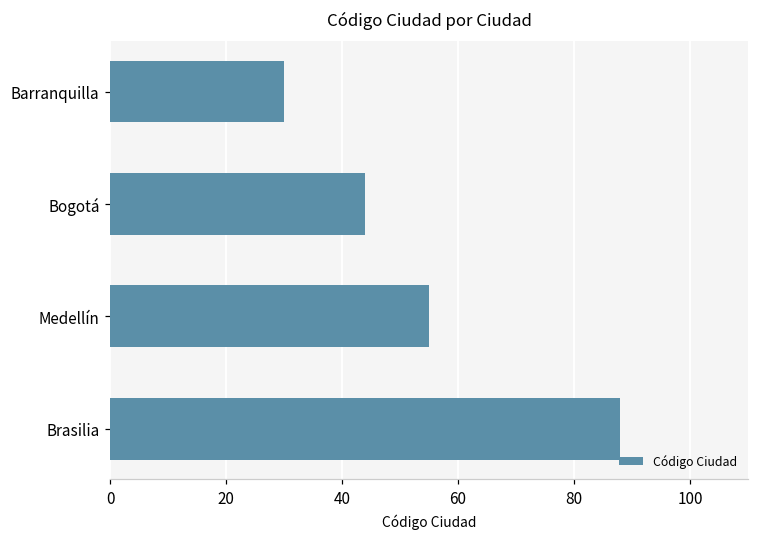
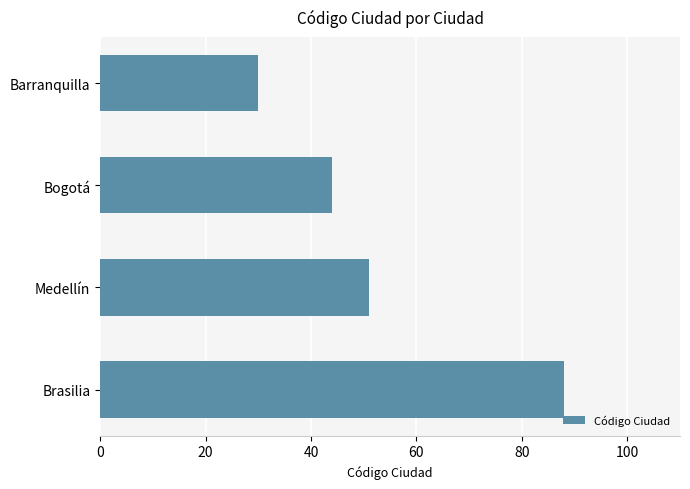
Medellín: 55 -> 51
